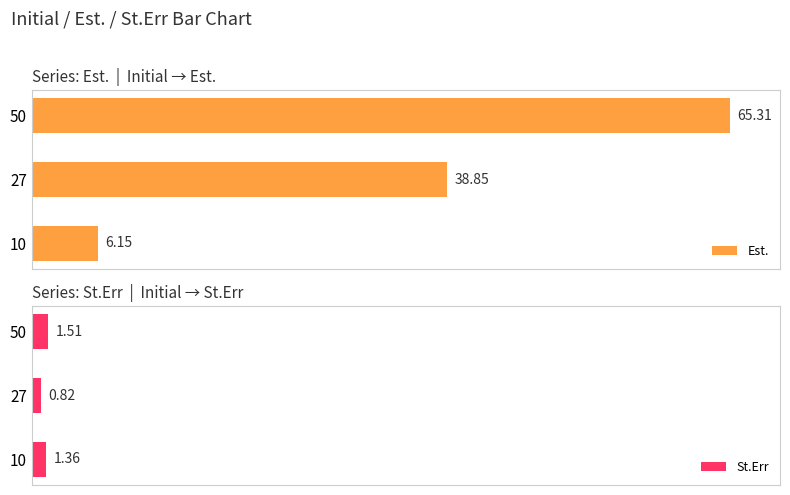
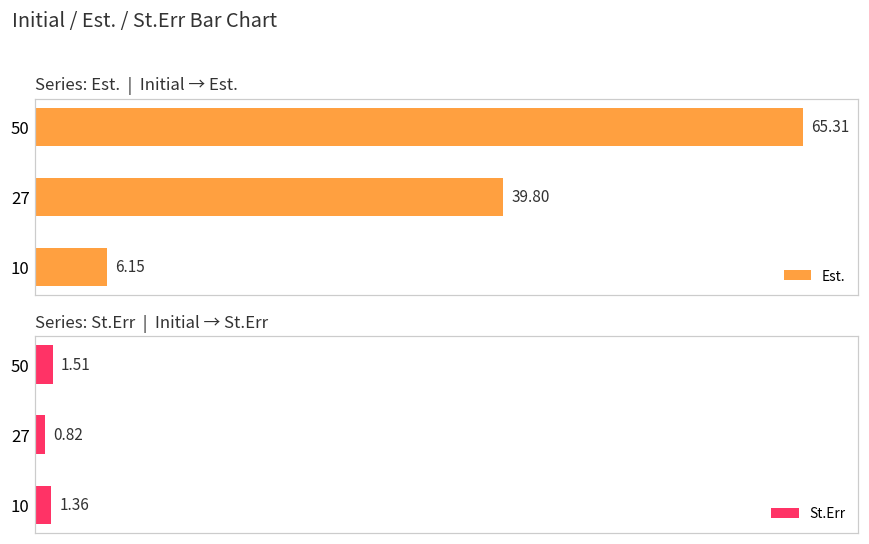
Series: Est. | Initial → Est., 27: 38.85 -> 39.80
